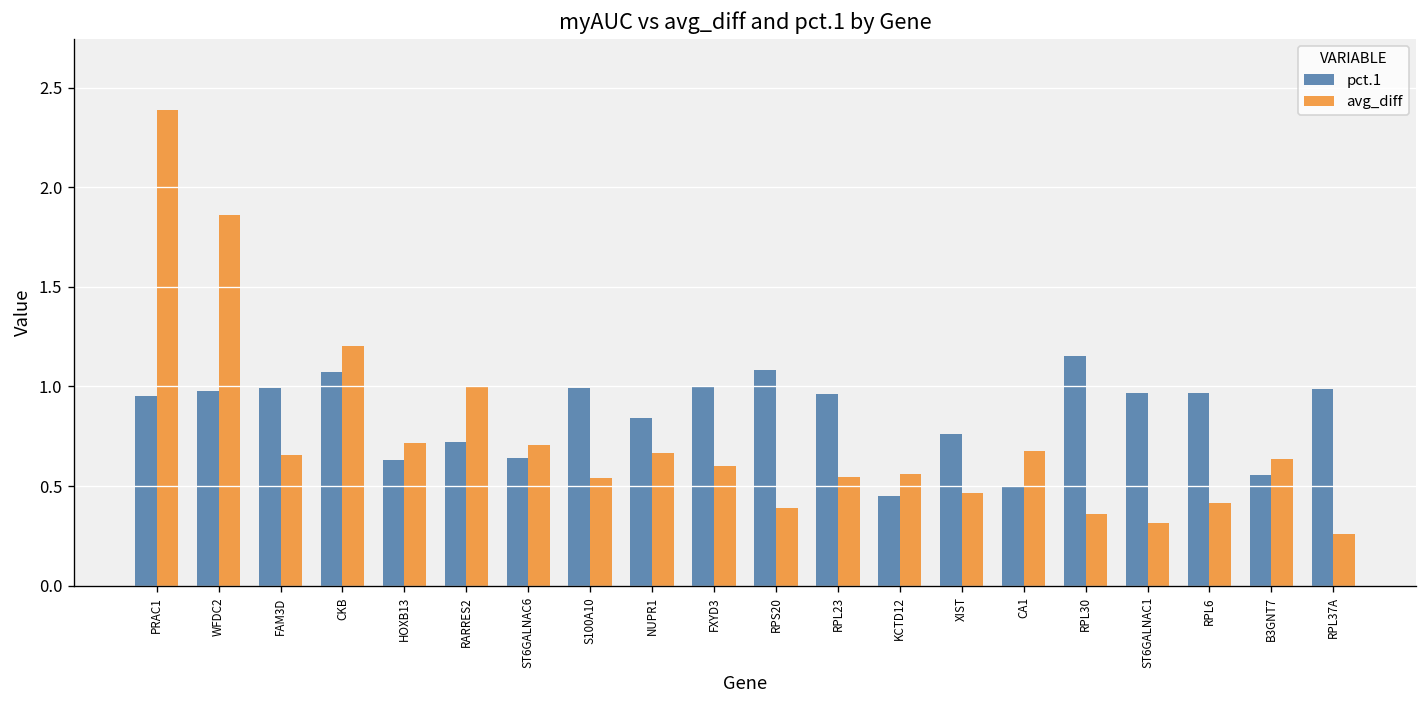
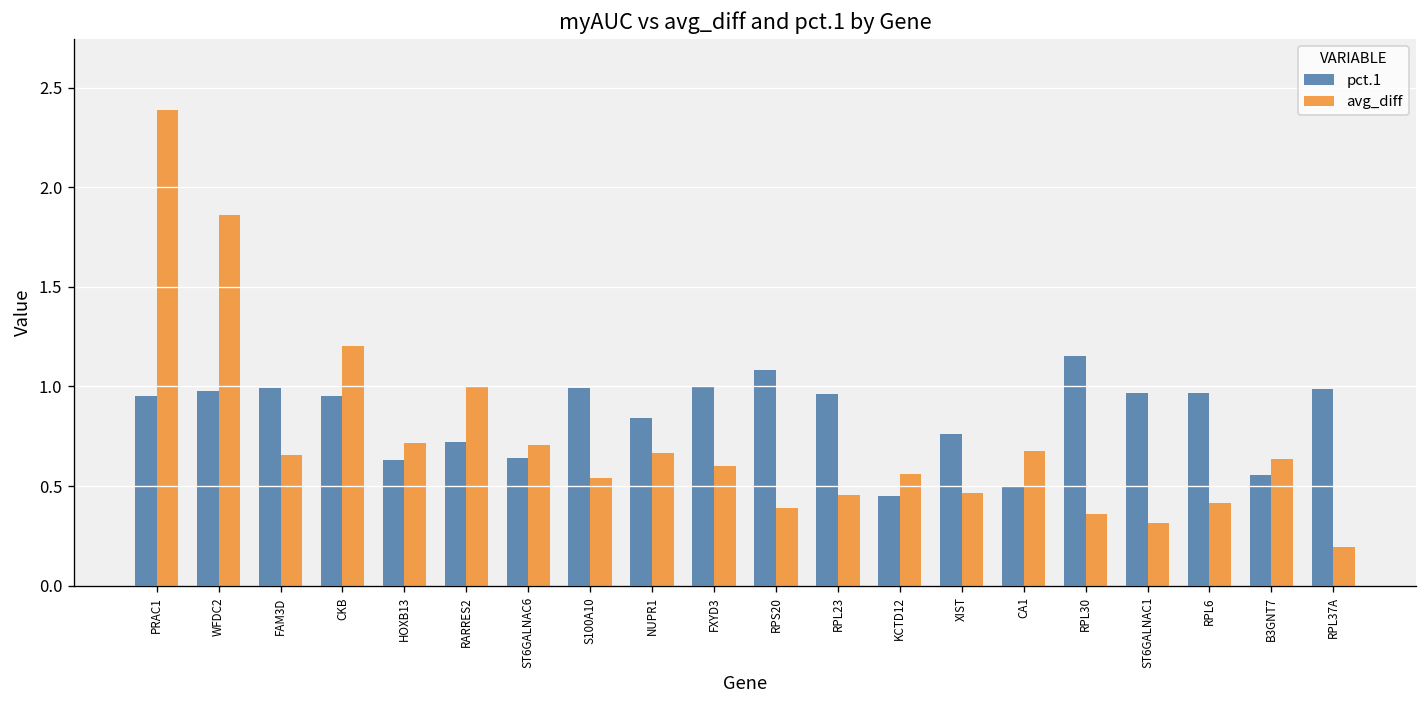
pct.1, CKB: 1.07 -> 0.95
avg_diff, RPL23: 0.55 -> 0.46
avg_diff, RPL37A: 0.26 -> 0.20
